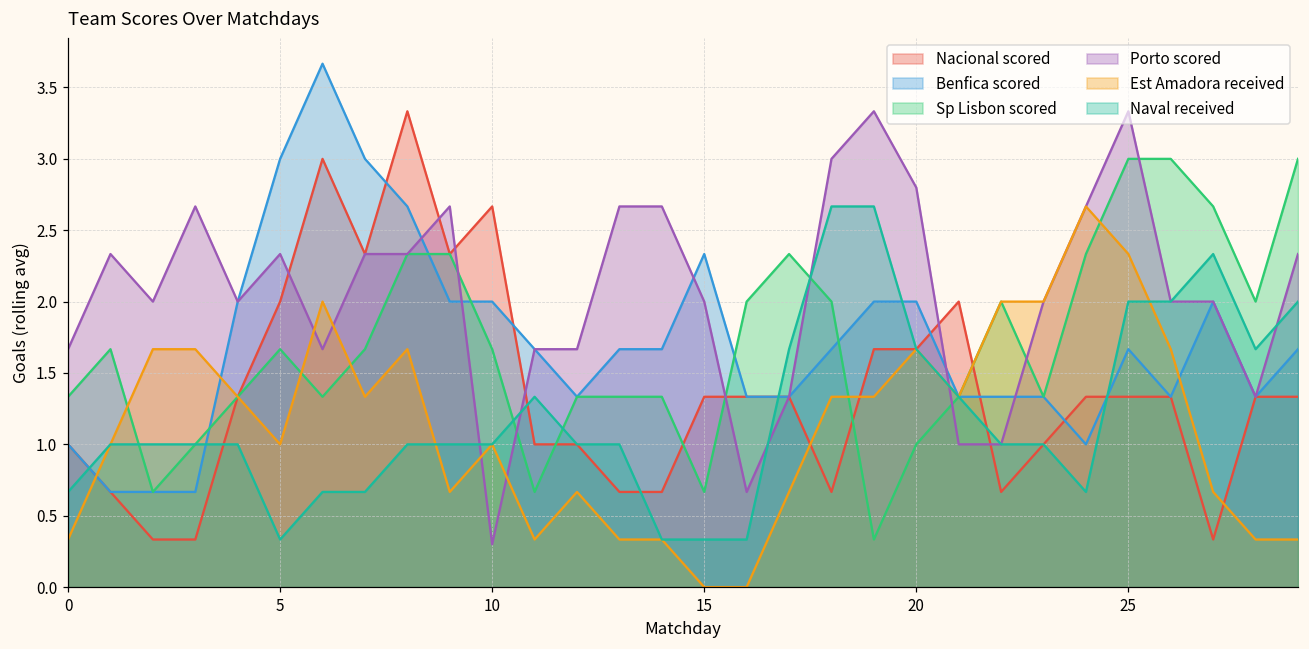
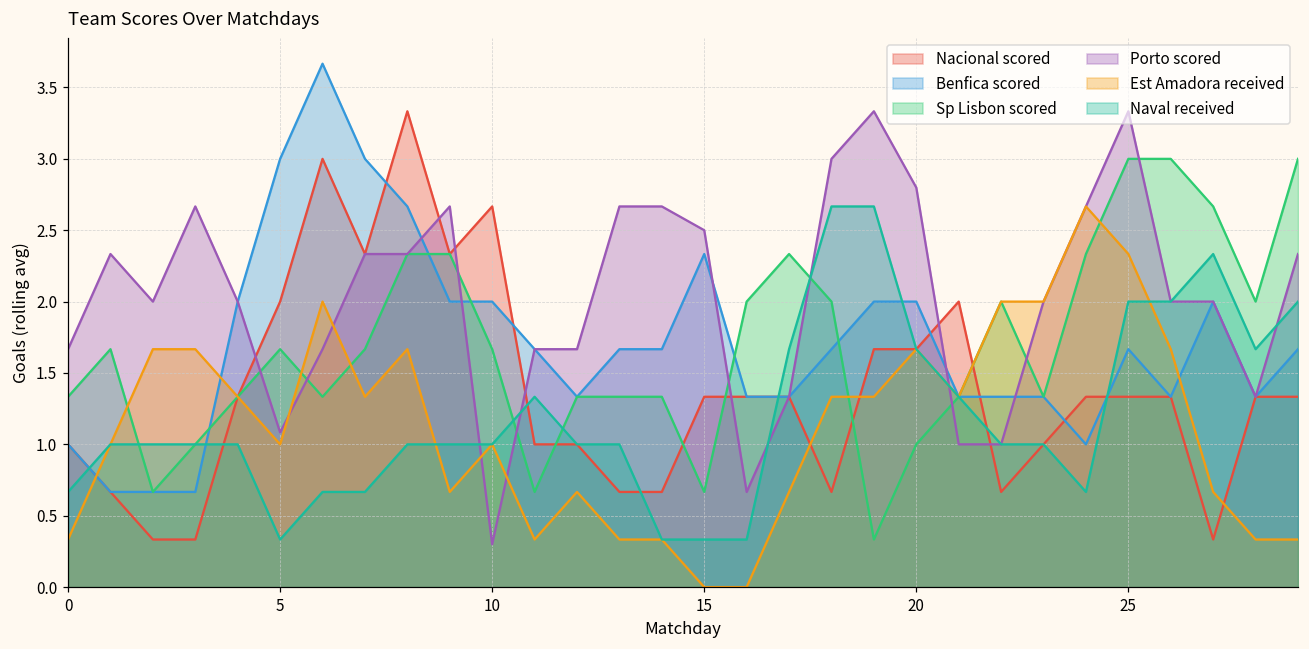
Porto scored, 5: 2.33 -> 1.08
Porto scored, 15: 2.0 -> 2.5
